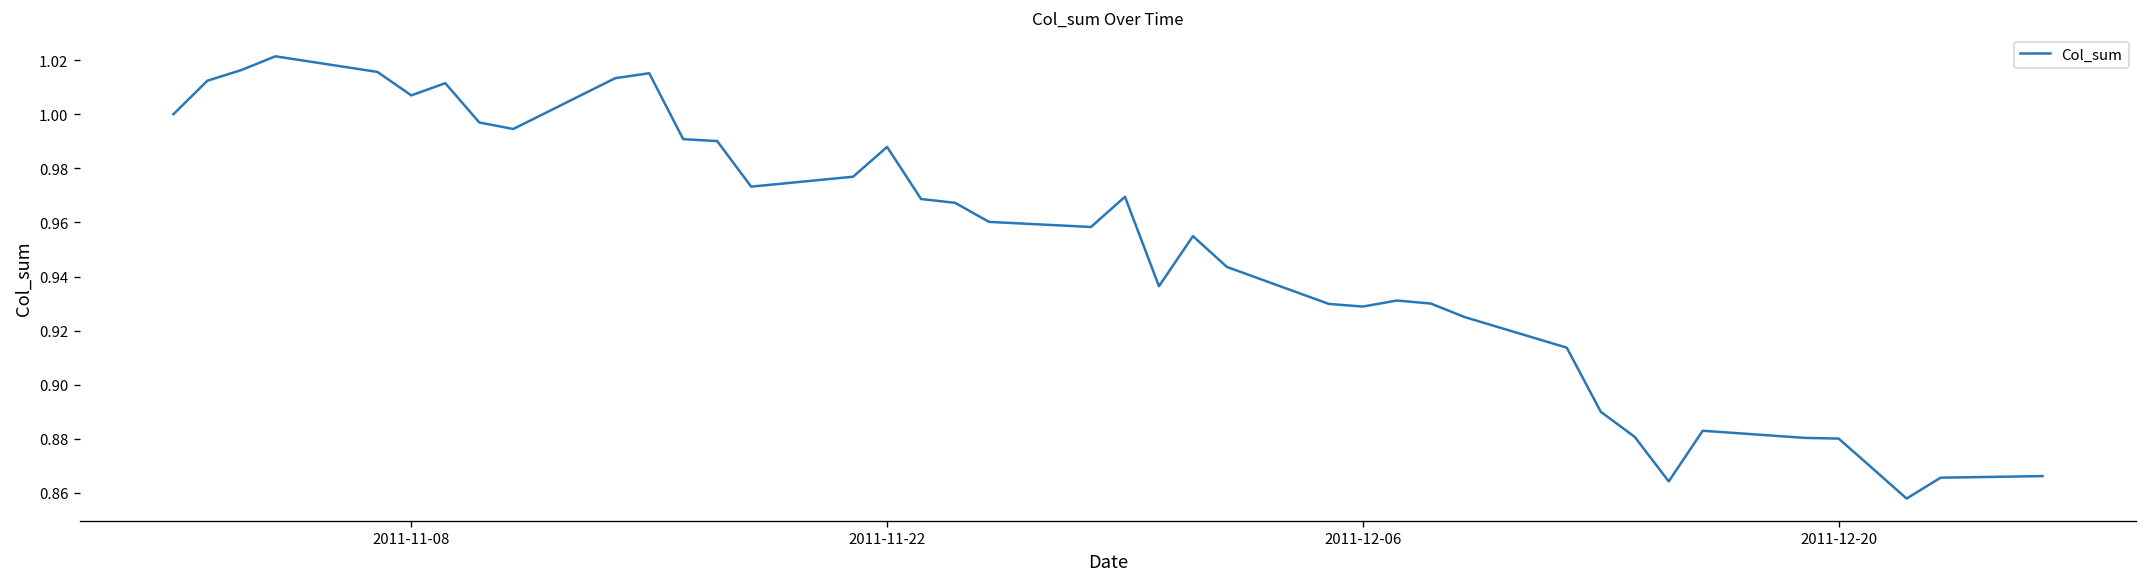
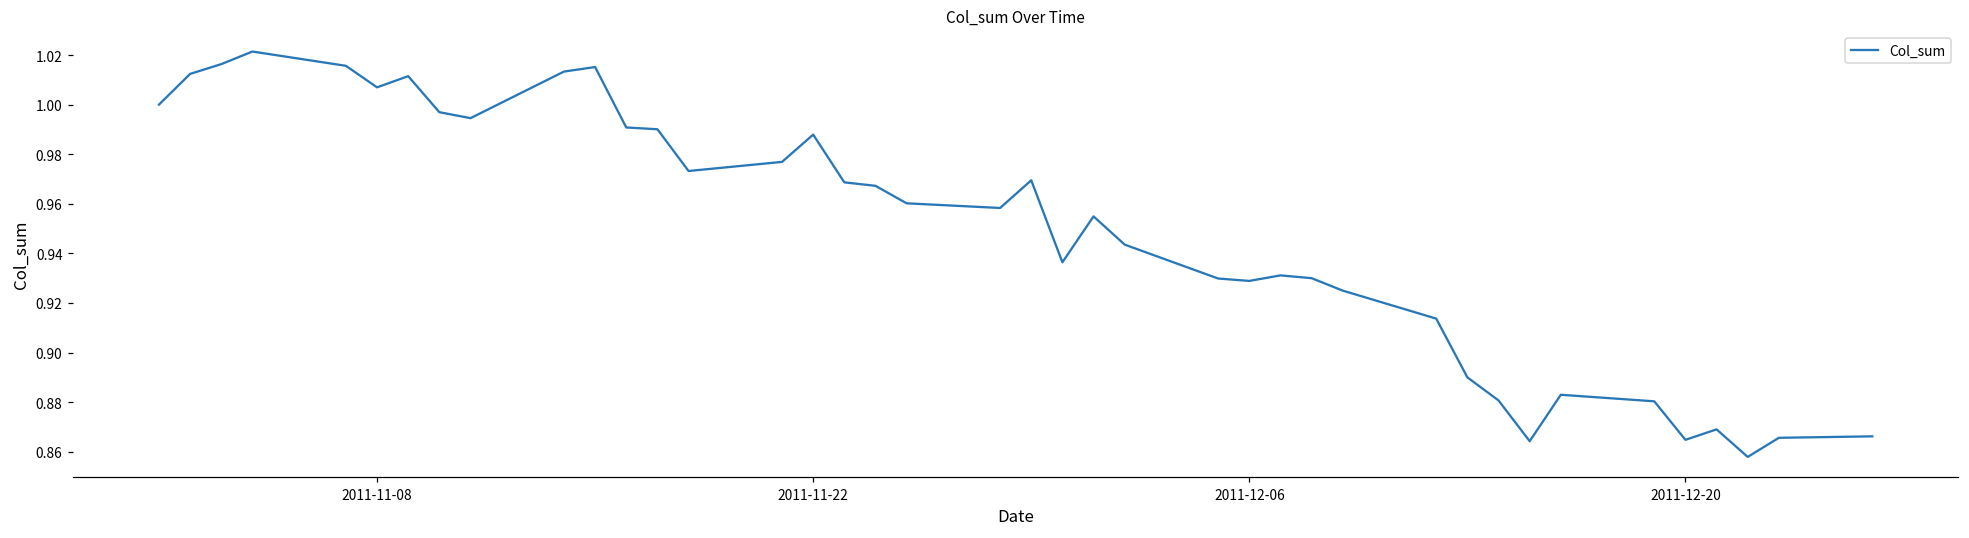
2011-12-20: 0.880 -> 0.865
